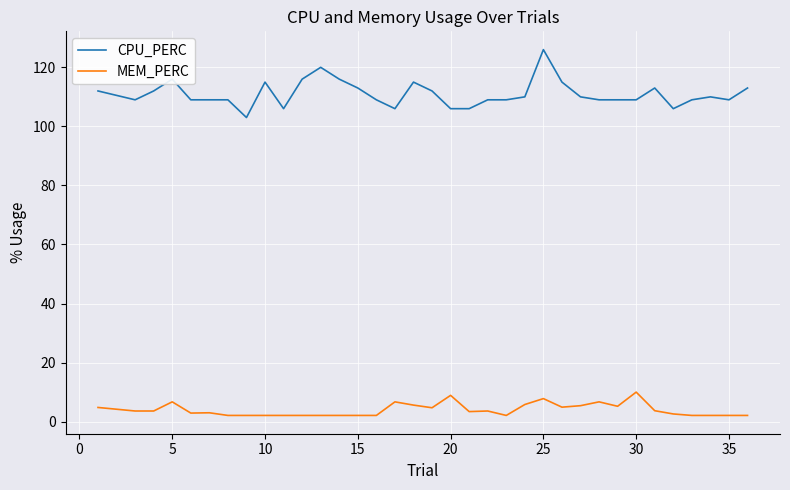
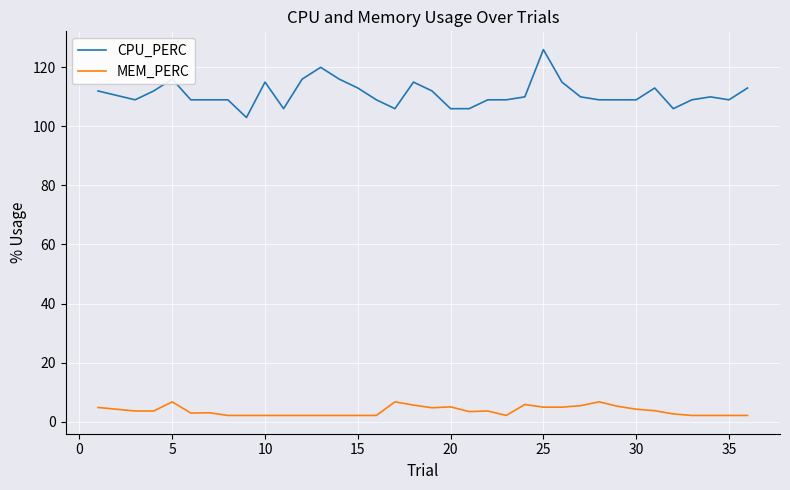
MEM_PERC, 20: 9 -> 5
MEM_PERC, 25: 8 -> 5
MEM_PERC, 30: 10 -> 4
